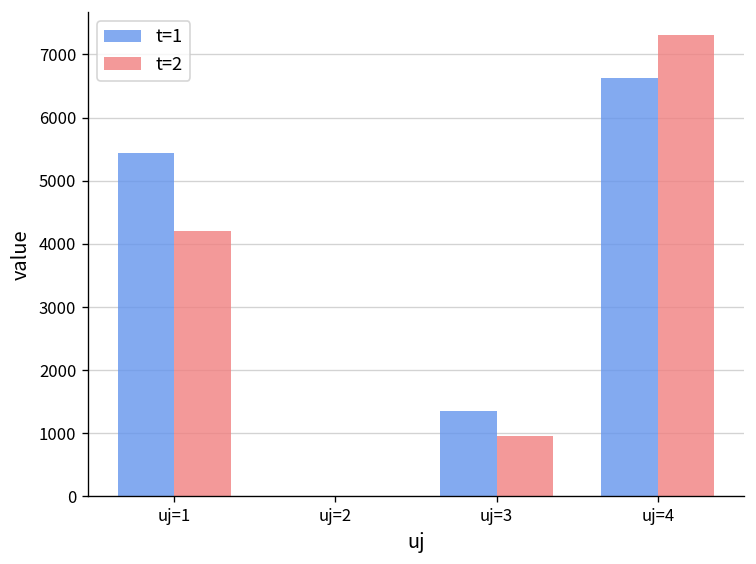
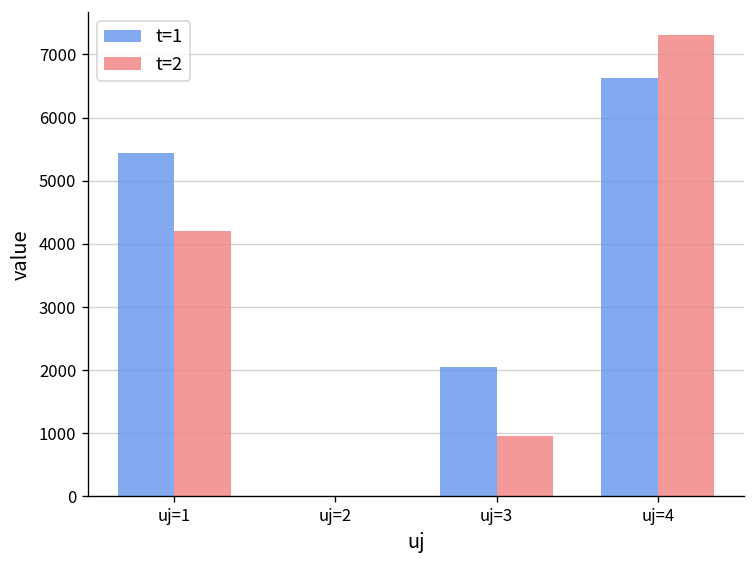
t=1, uj=3: 1400 -> 2000
